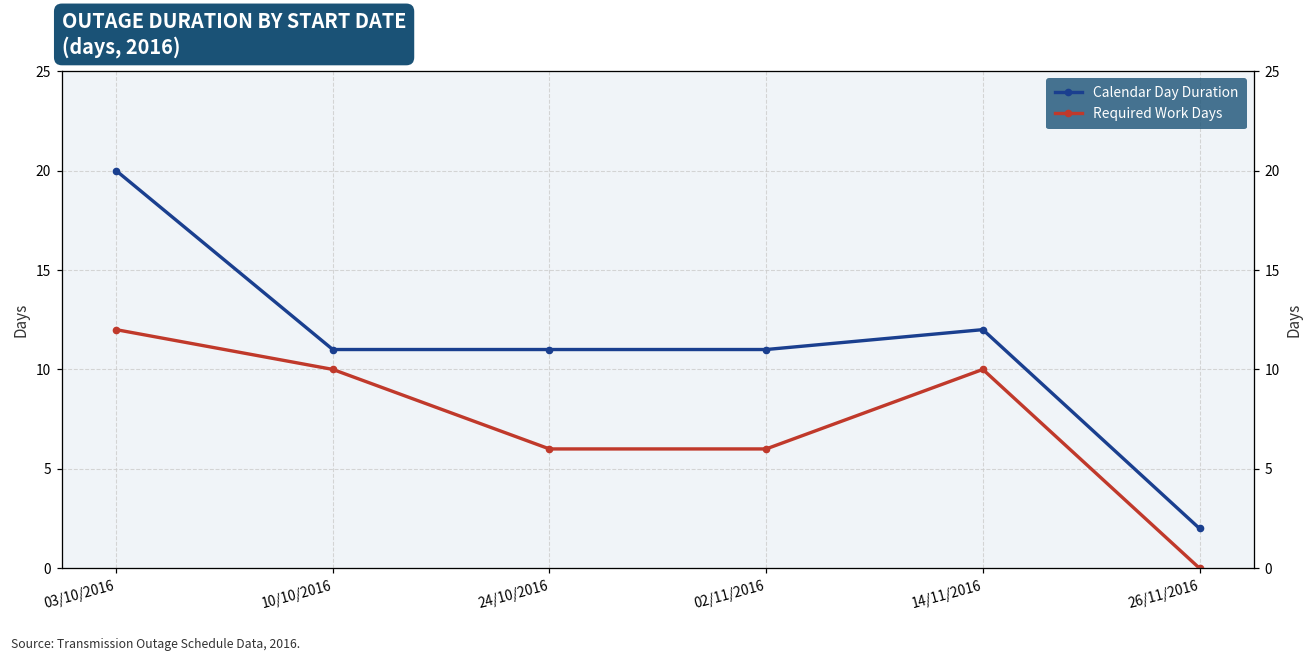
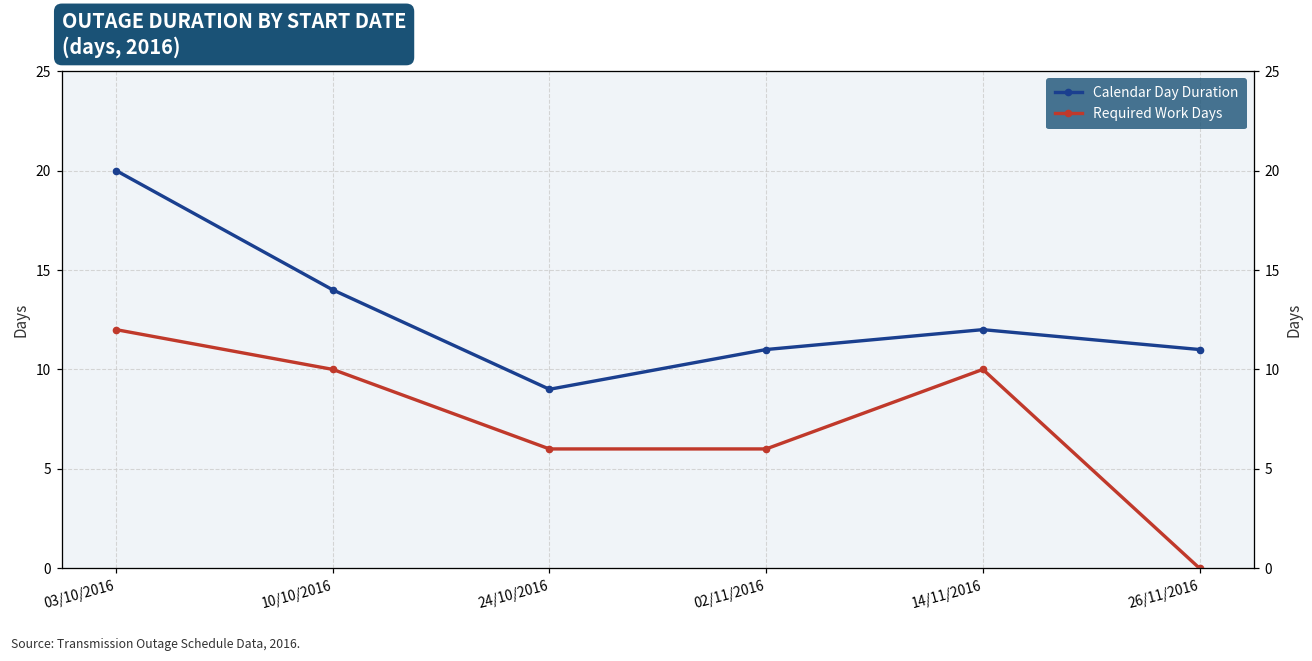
Calendar Day Duration, 10/10/2016: 11 -> 14
Calendar Day Duration, 24/10/2016: 11 -> 9
Calendar Day Duration, 26/11/2016: 2 -> 11
